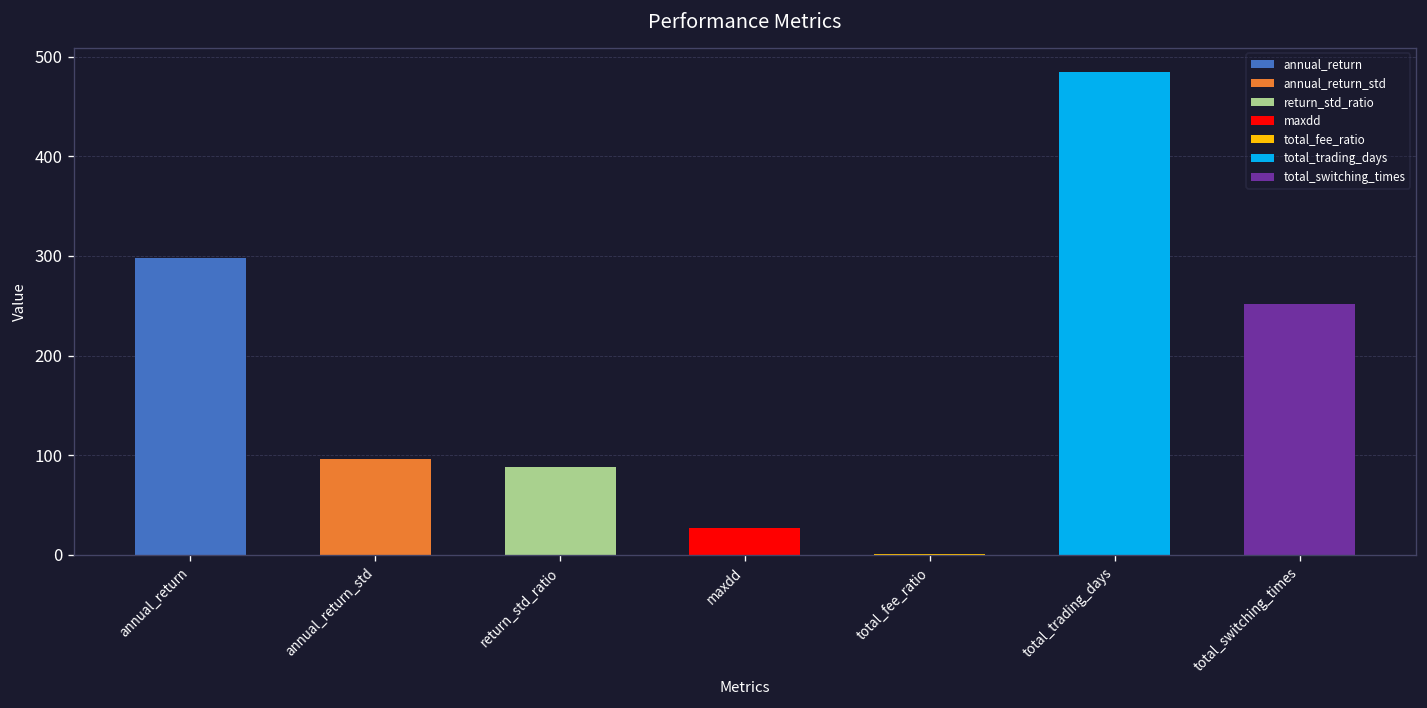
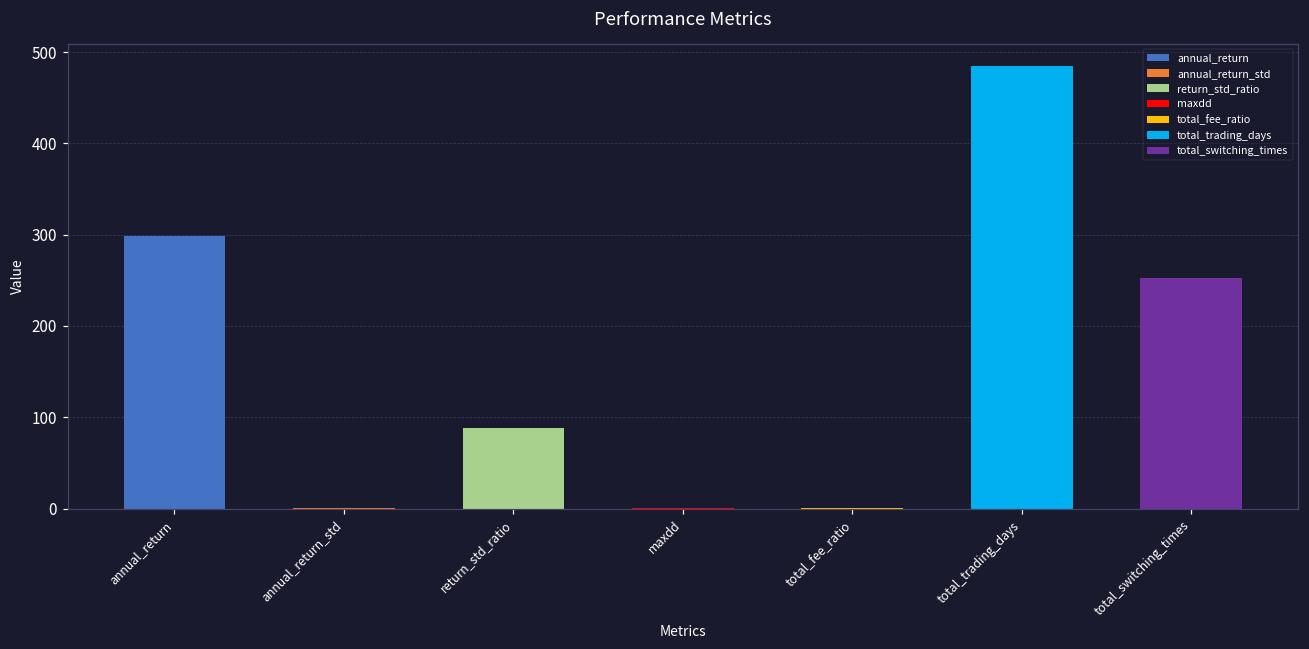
annual_return_std: 100 -> 0
maxdd: 30 -> 0
